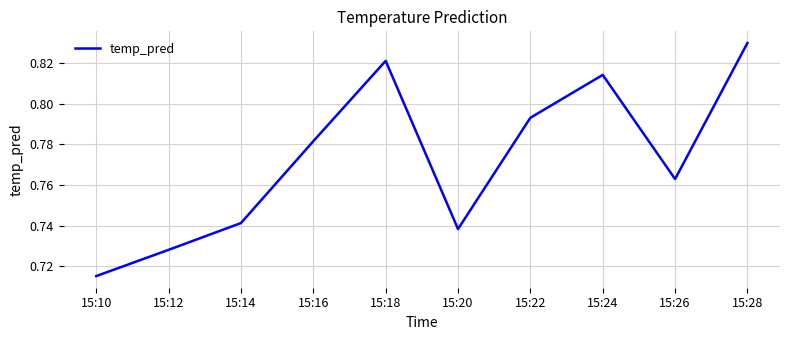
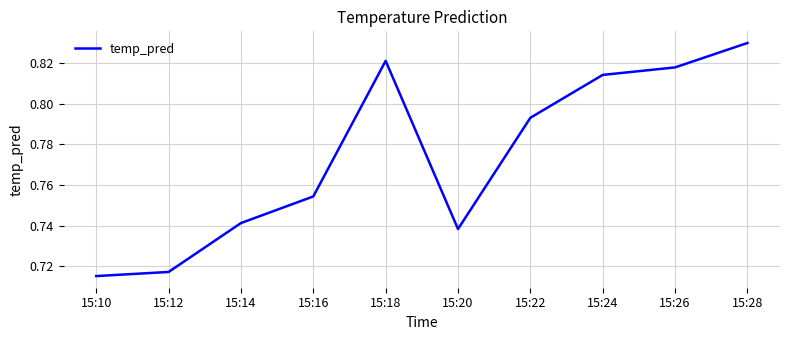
15:12: 0.728 -> 0.717
15:16: 0.782 -> 0.754
15:26: 0.763 -> 0.818
